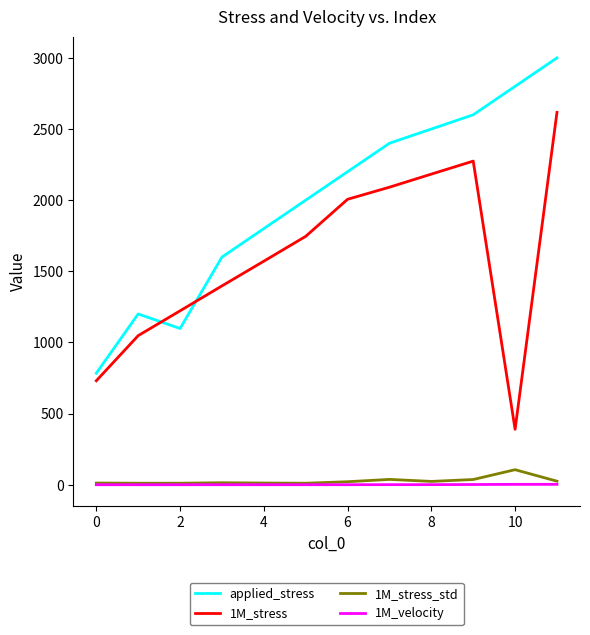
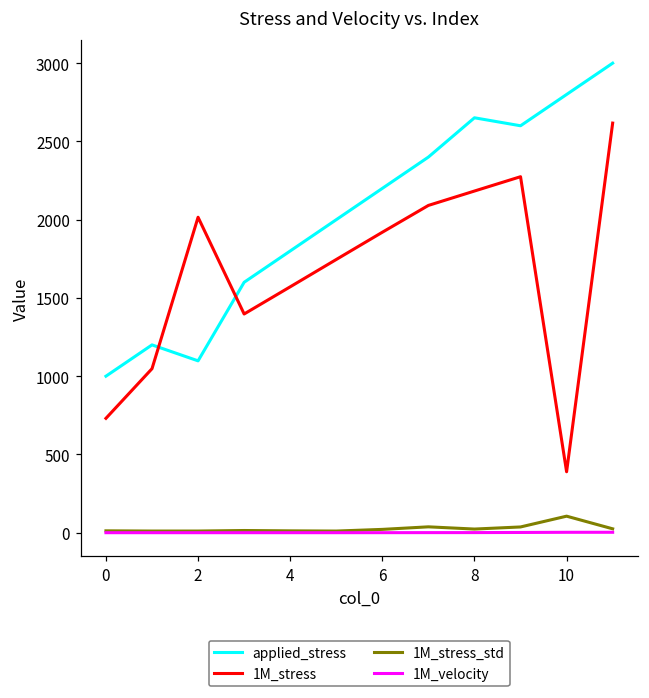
applied_stress, 0: 780 -> 1000
1M_stress, 2: 1220 -> 2020
1M_stress, 6: 2010 -> 1920
applied_stress, 8: 2500 -> 2650
